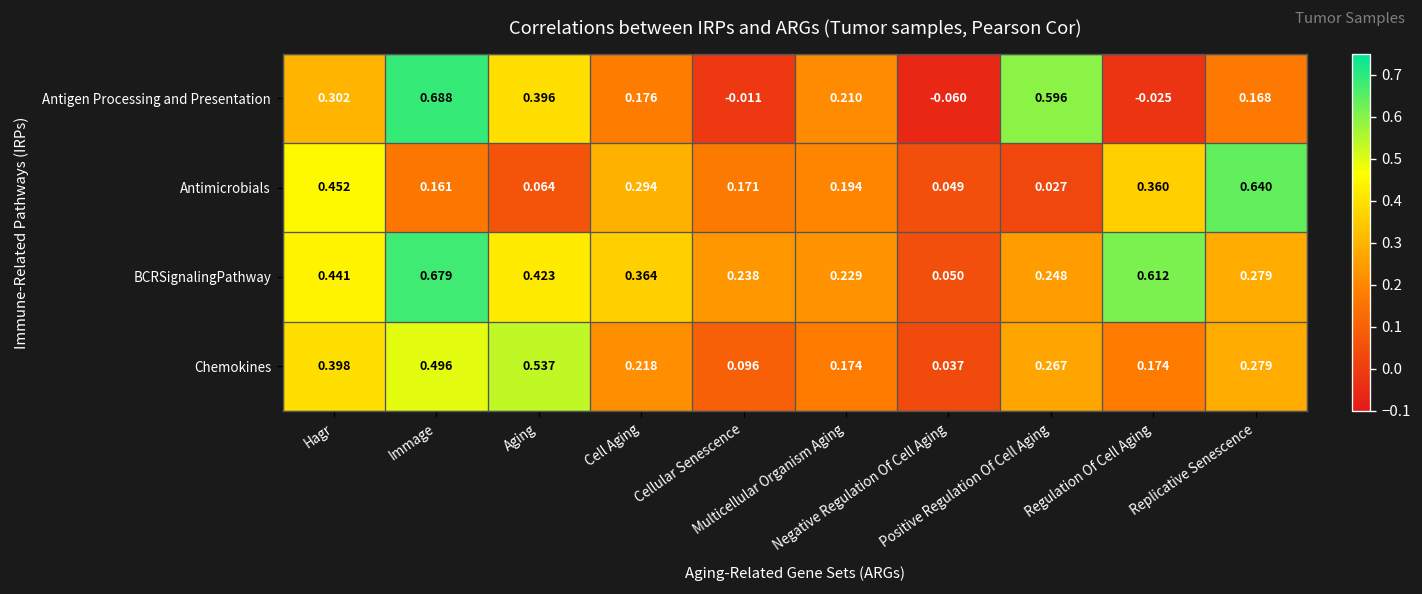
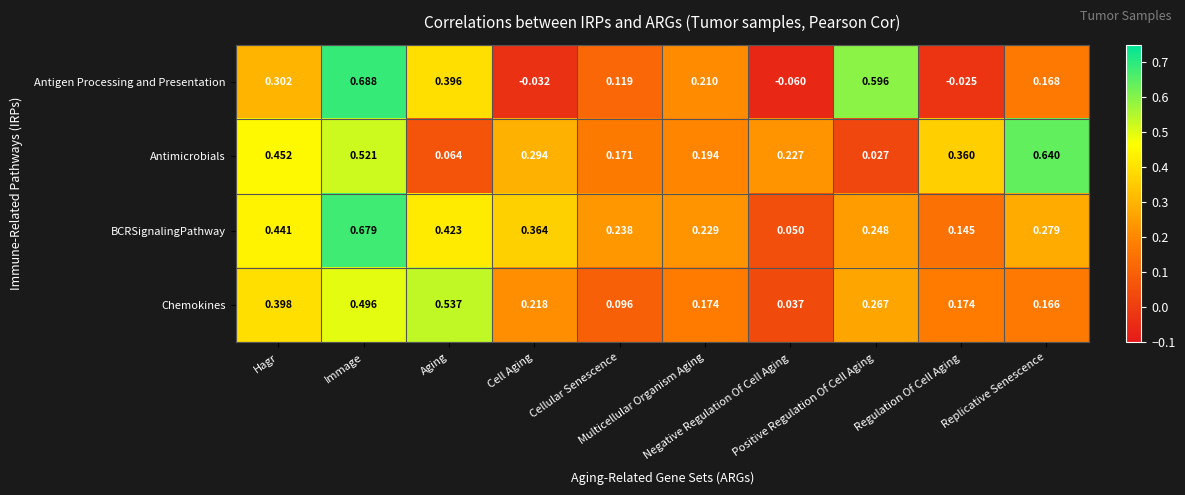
Antigen Processing and Presentation, Cell Aging: 0.176 -> -0.032
Antigen Processing and Presentation, Cellular Senescence: -0.011 -> 0.119
Antimicrobials, Immage: 0.161 -> 0.521
Antimicrobials, Negative Regulation Of Cell Aging: 0.049 -> 0.227
BCRSignalingPathway, Regulation Of Cell Aging: 0.612 -> 0.145
Chemokines, Replicative Senescence: 0.279 -> 0.166
